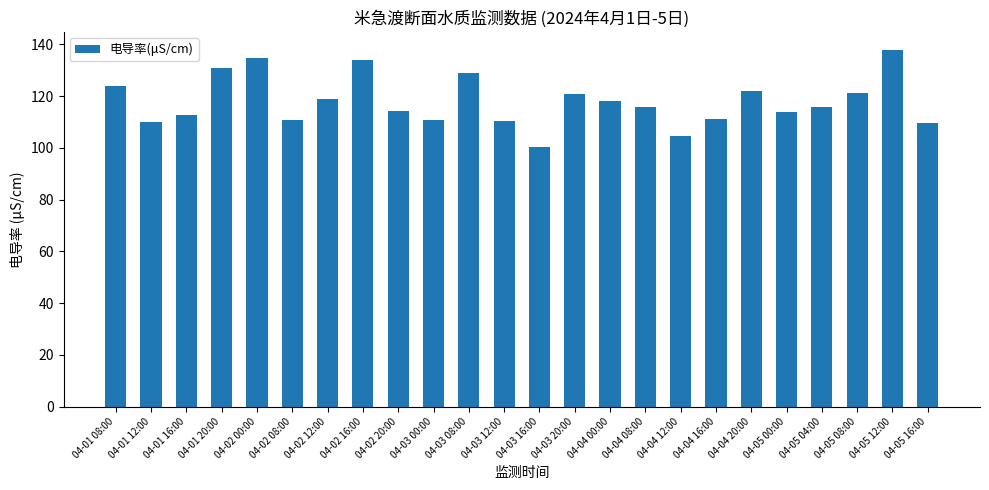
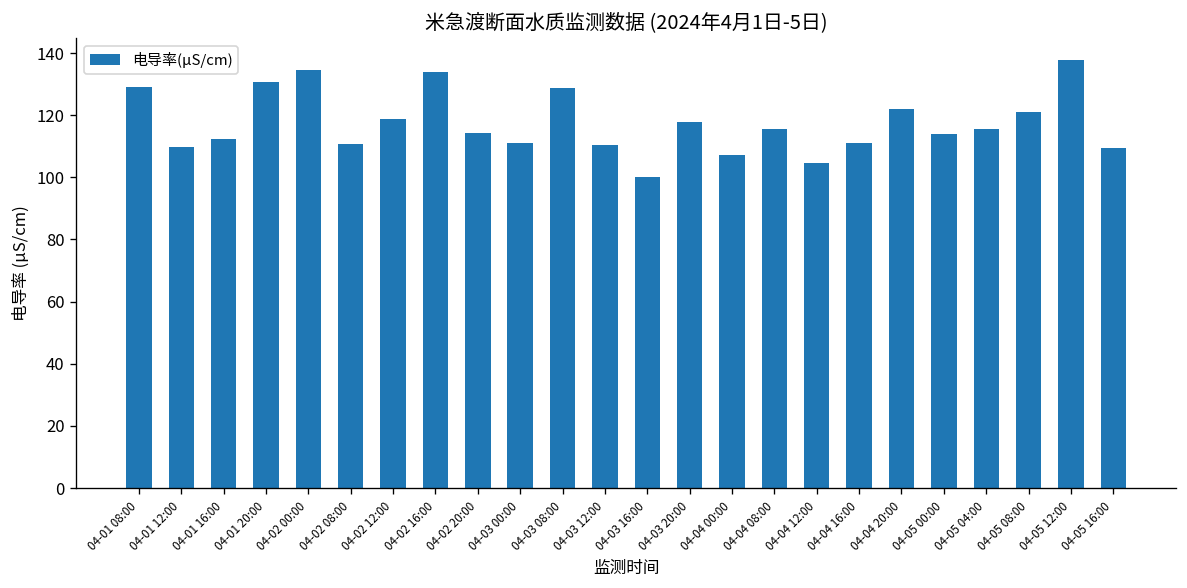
04-01 08:00: 124 -> 129
04-03 20:00: 121 -> 118
04-04 00:00: 118 -> 107
